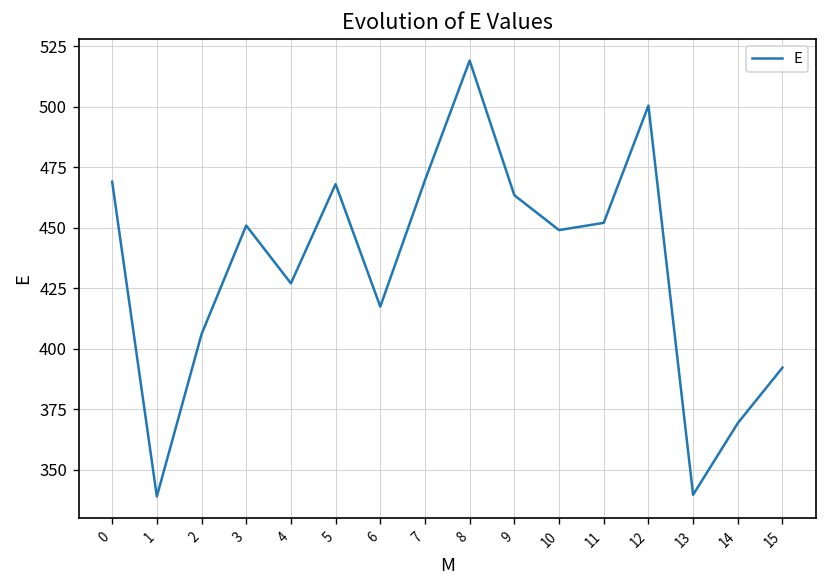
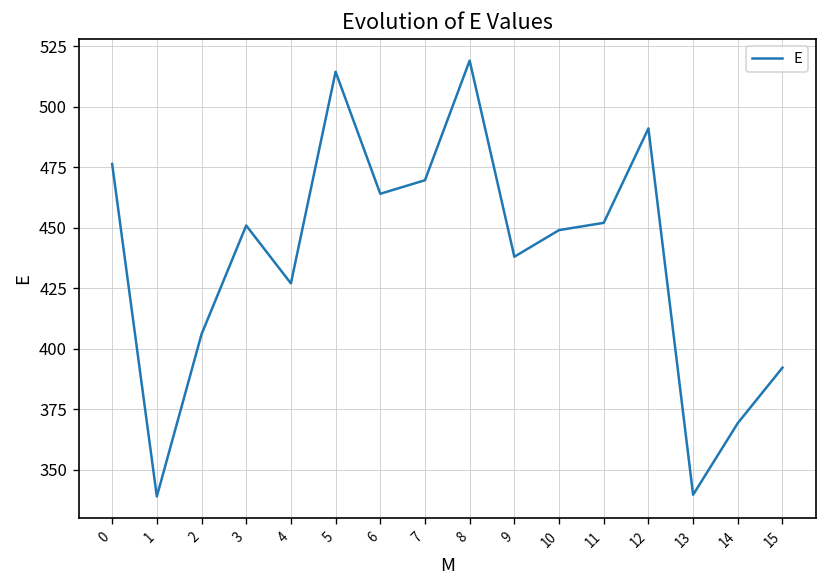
0: 469 -> 476
5: 468 -> 514
6: 417 -> 464
9: 463 -> 438
12: 500 -> 491
